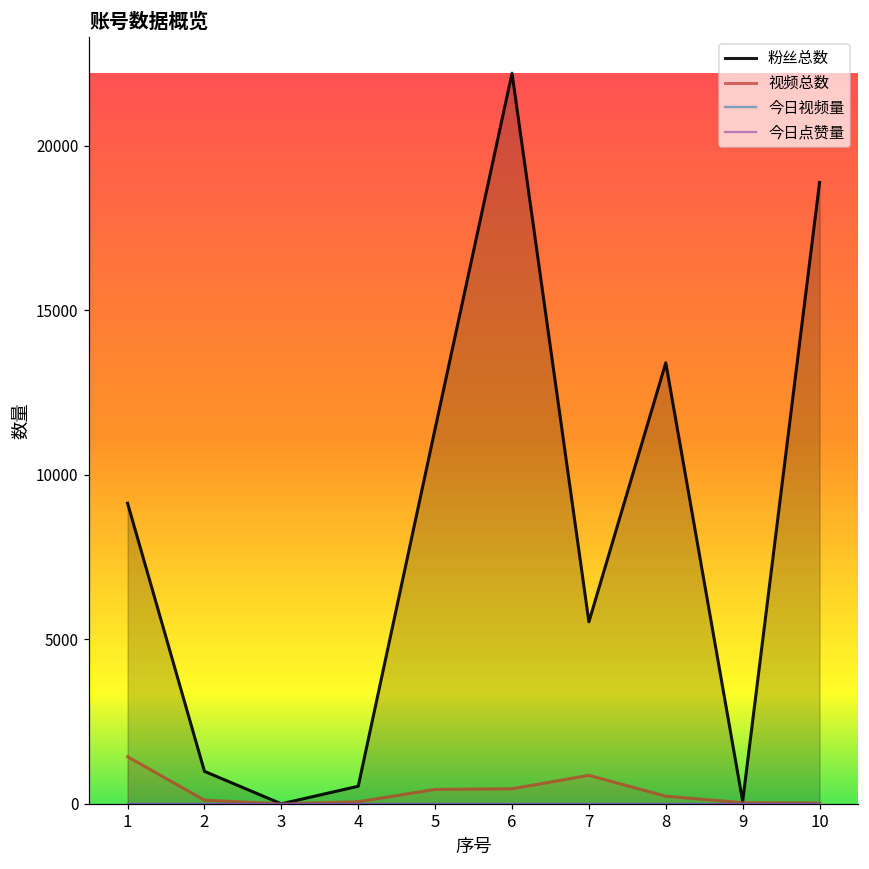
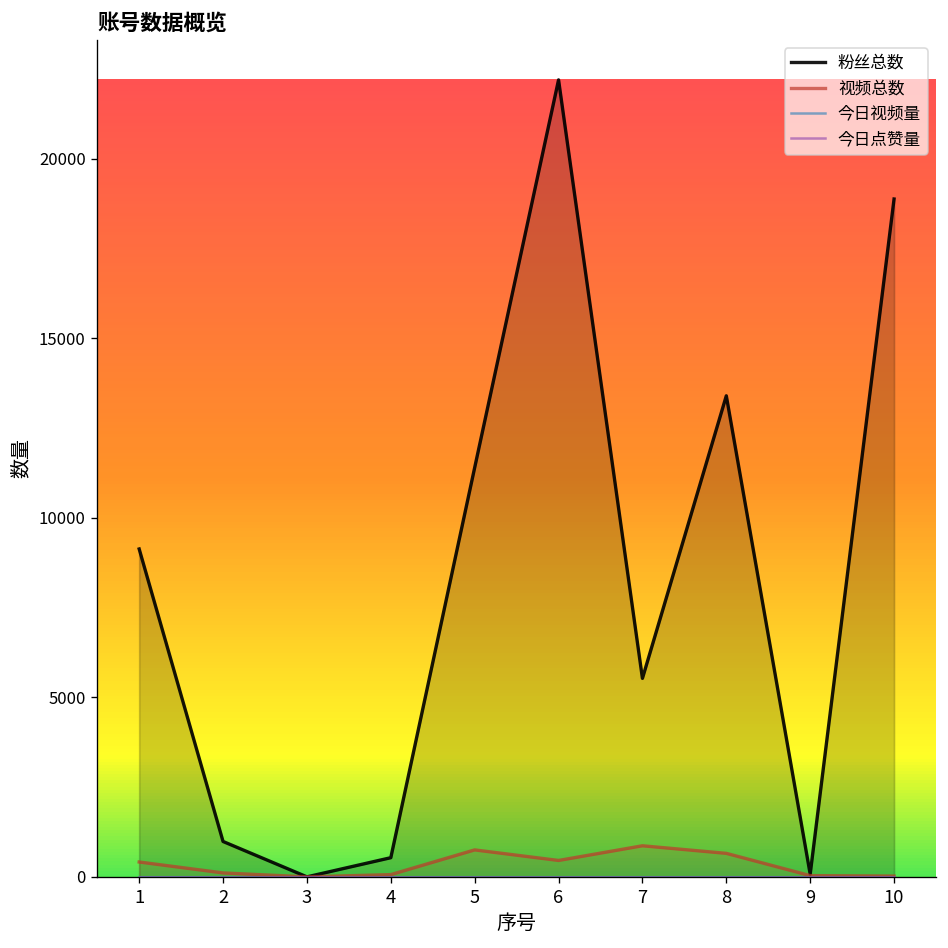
视频总数, 1: 1400 -> 400
视频总数, 5: 400 -> 800
视频总数, 8: 200 -> 700
